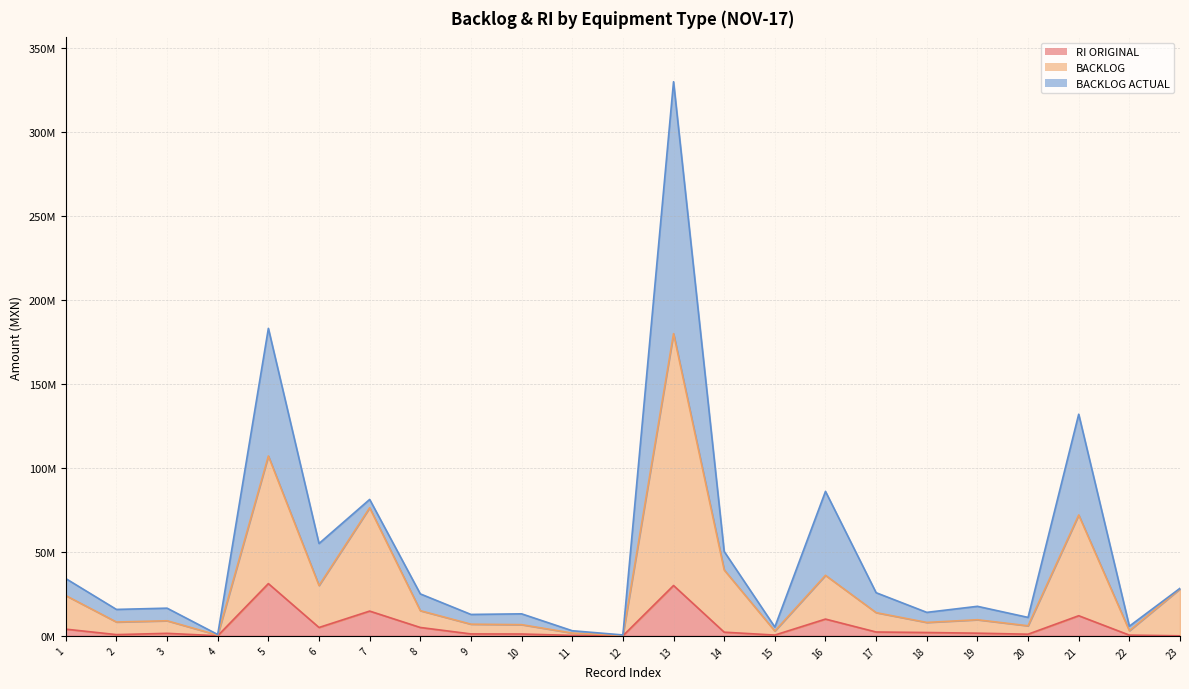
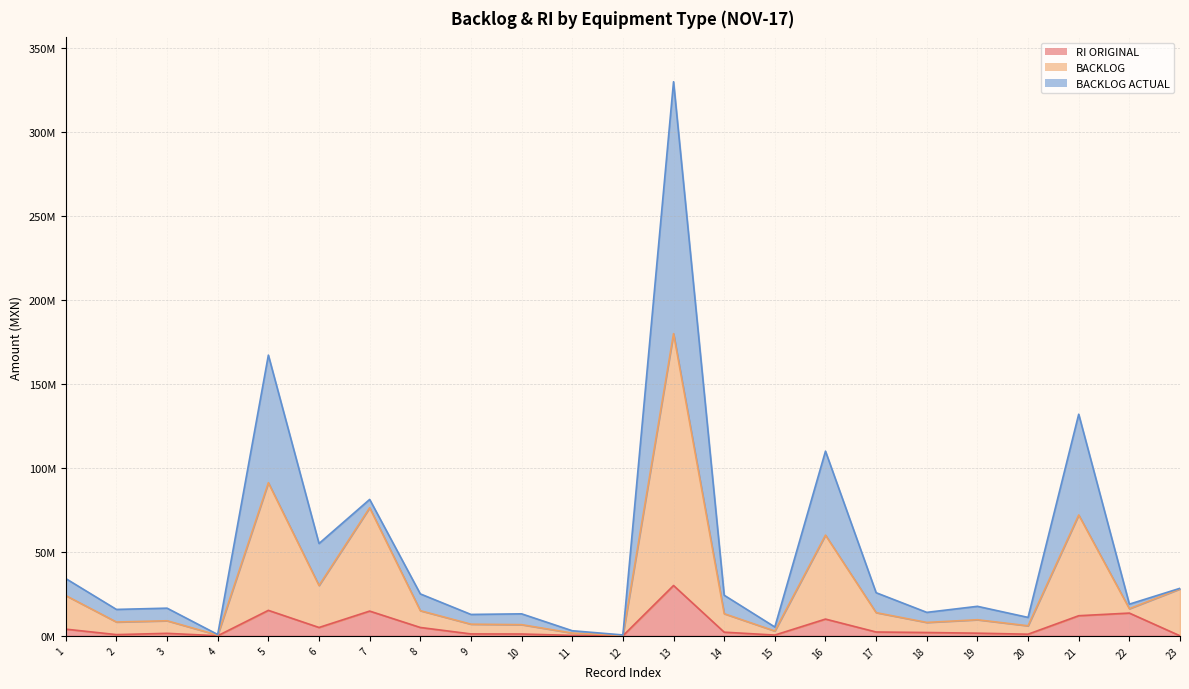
RI ORIGINAL, 5: 31000000 -> 15000000
BACKLOG, 14: 37000000 -> 11000000
BACKLOG, 16: 26000000 -> 50000000
RI ORIGINAL, 22: 0 -> 14000000
